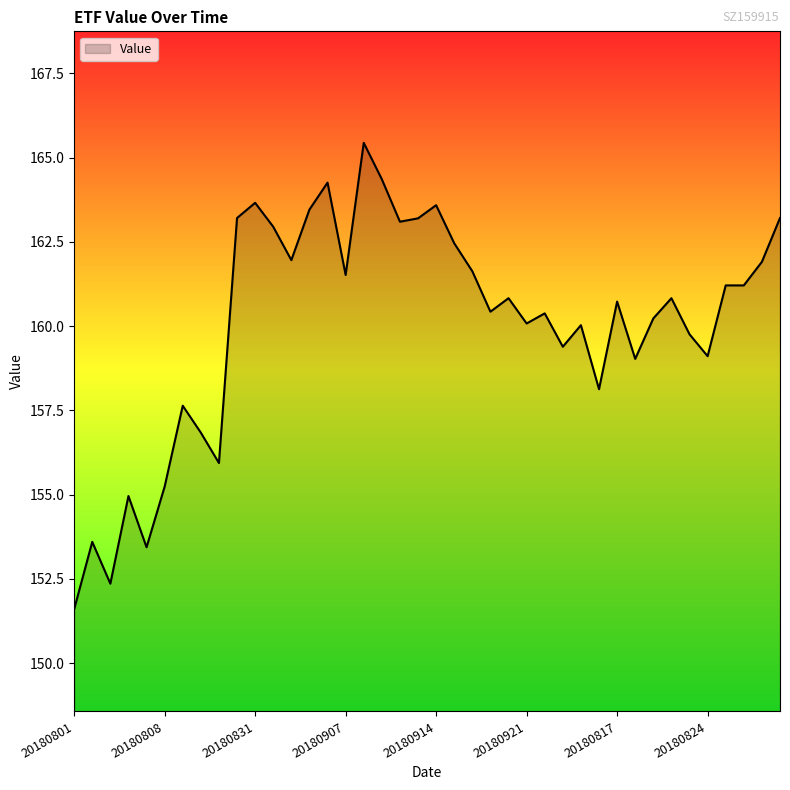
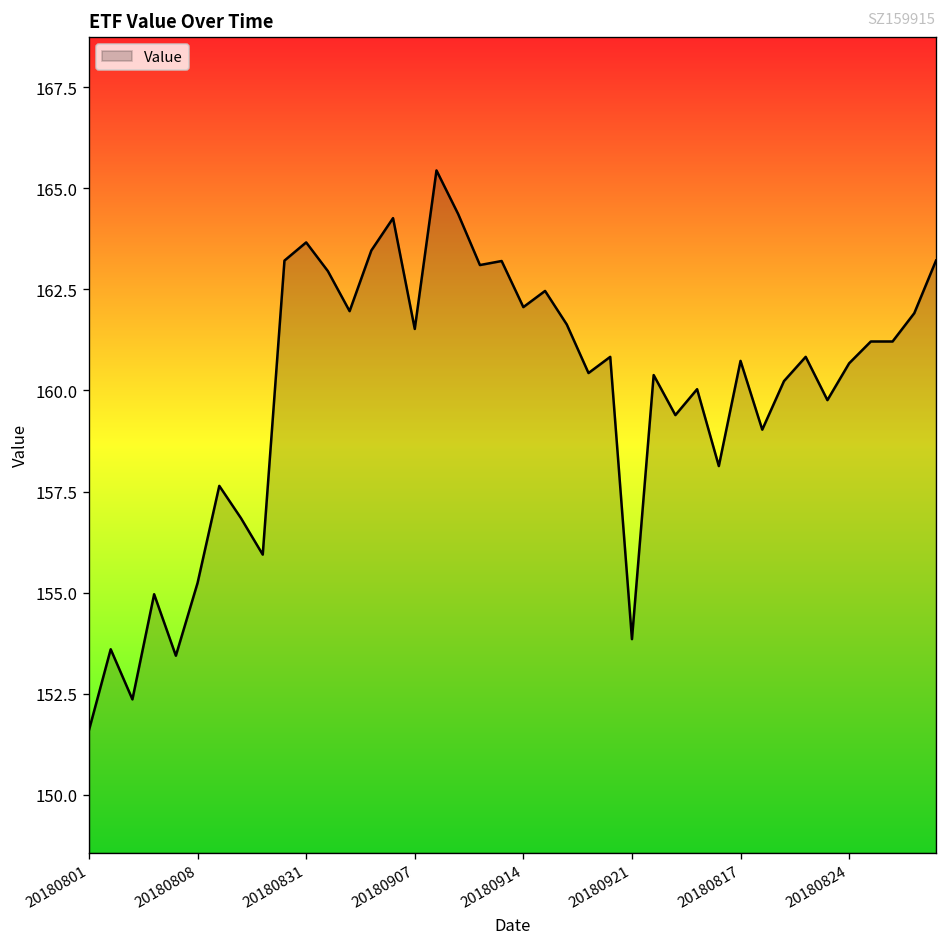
20180914: 163.6 -> 162.1
20180921: 160.1 -> 153.9
20180824: 159.1 -> 160.7
